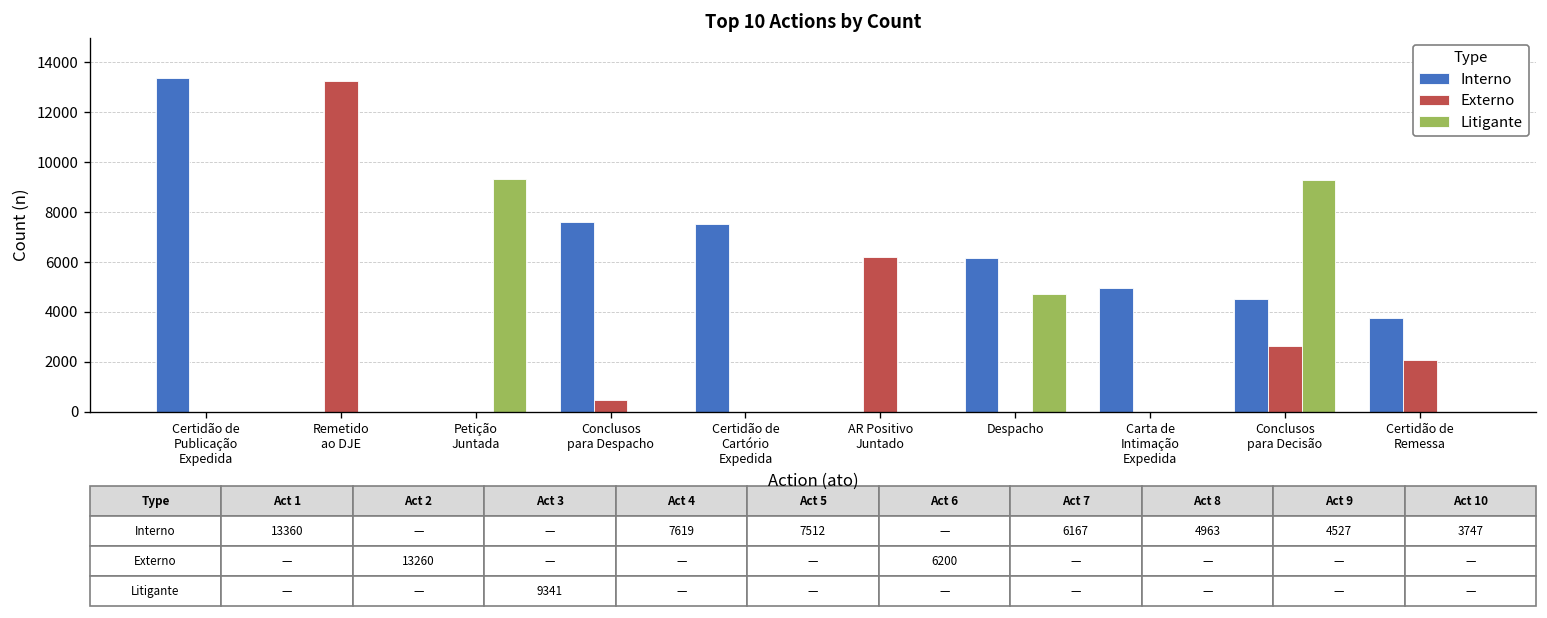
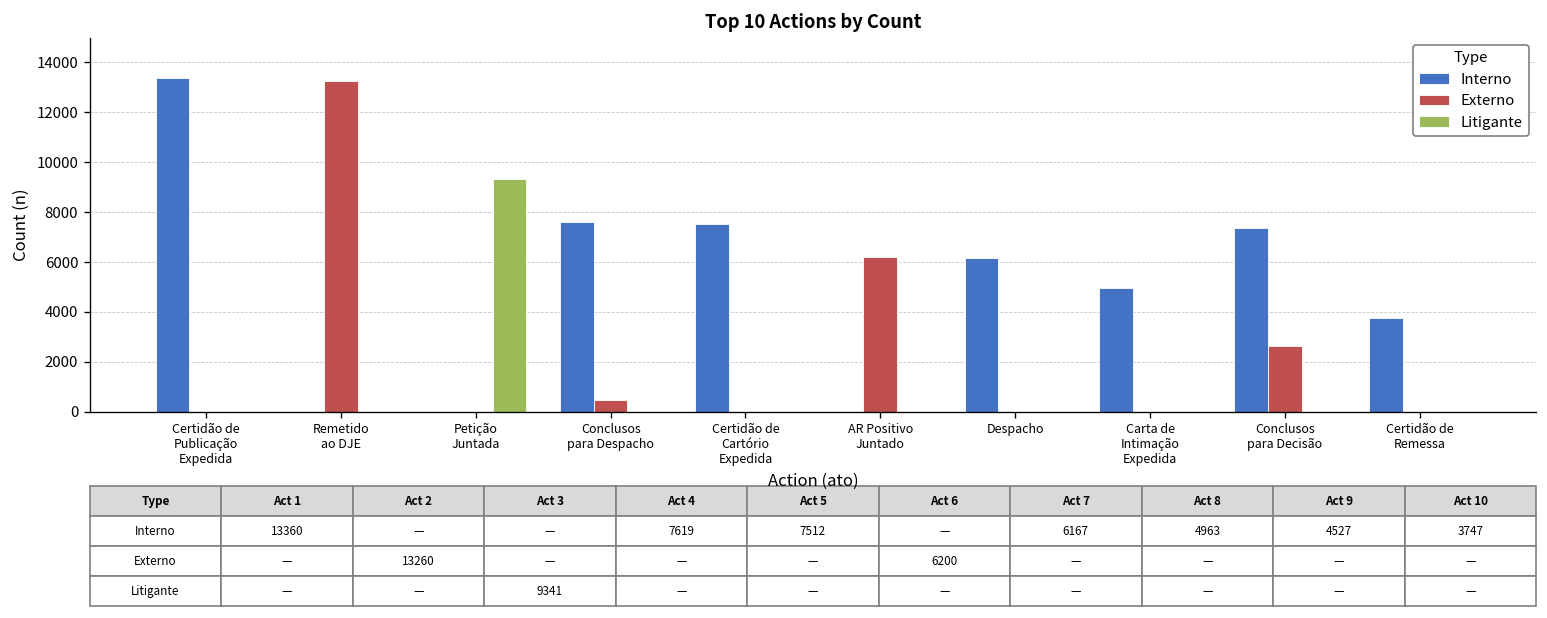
Litigante, Despacho: 4700 -> 0
Interno, Conclusos para Decisão: 4500 -> 7300
Litigante, Conclusos para Decisão: 9300 -> 0
Externo, Certidão de Remessa: 2100 -> 0
